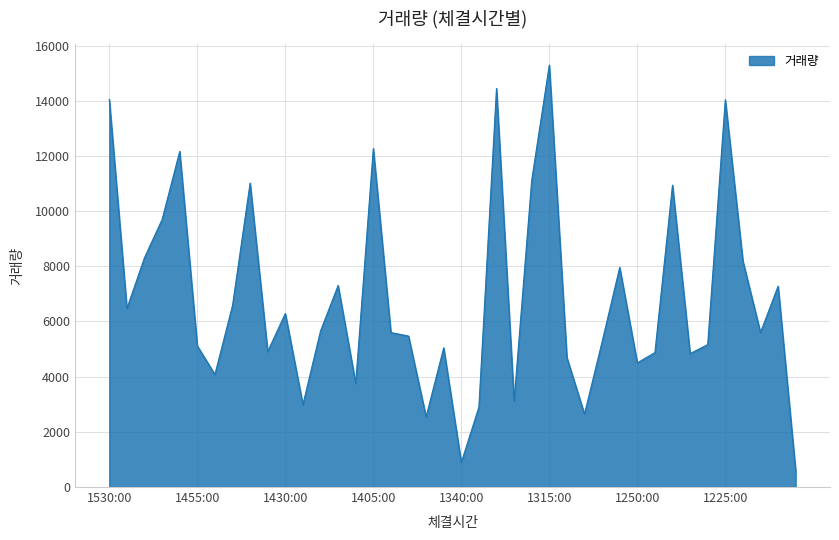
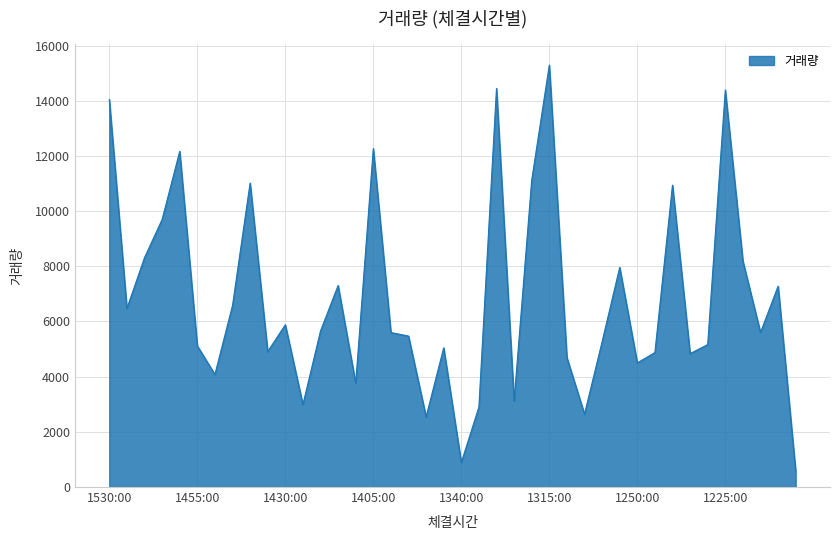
1430:00: 6300 -> 5900
1225:00: 14000 -> 14400
